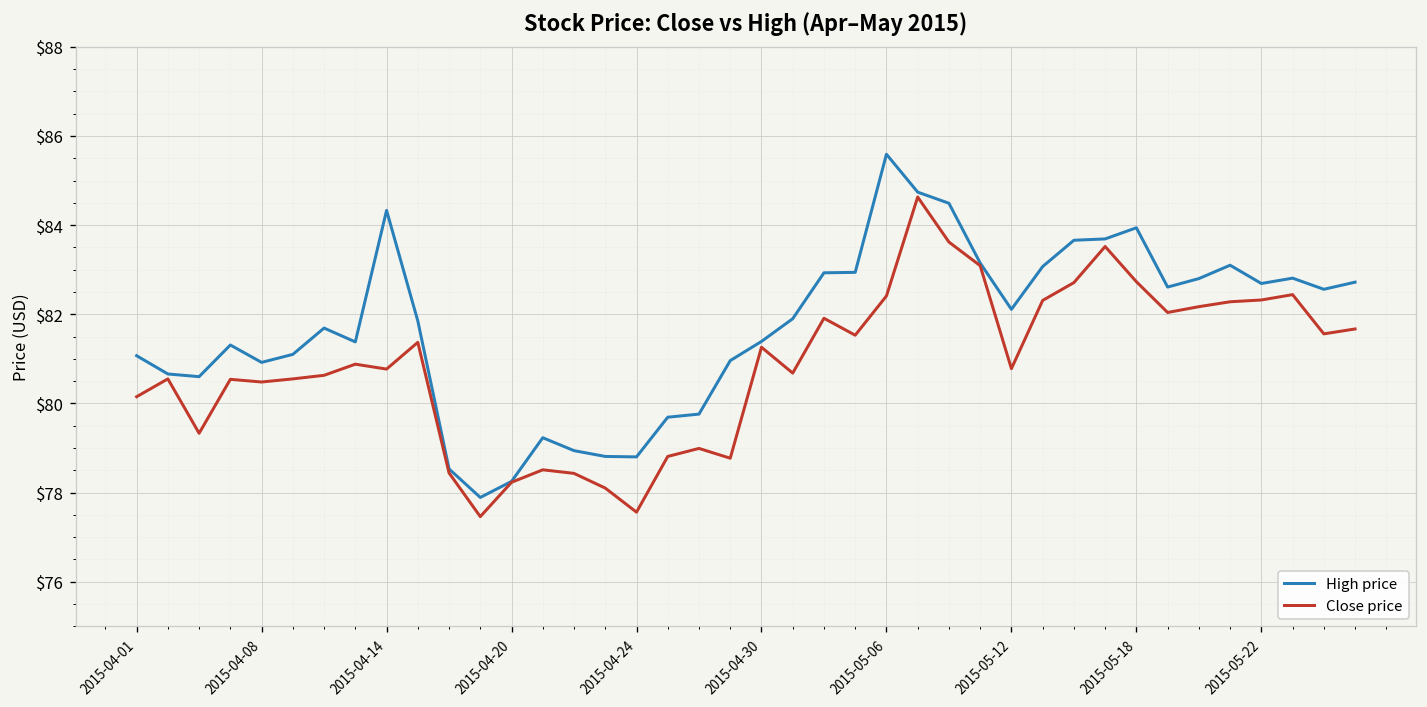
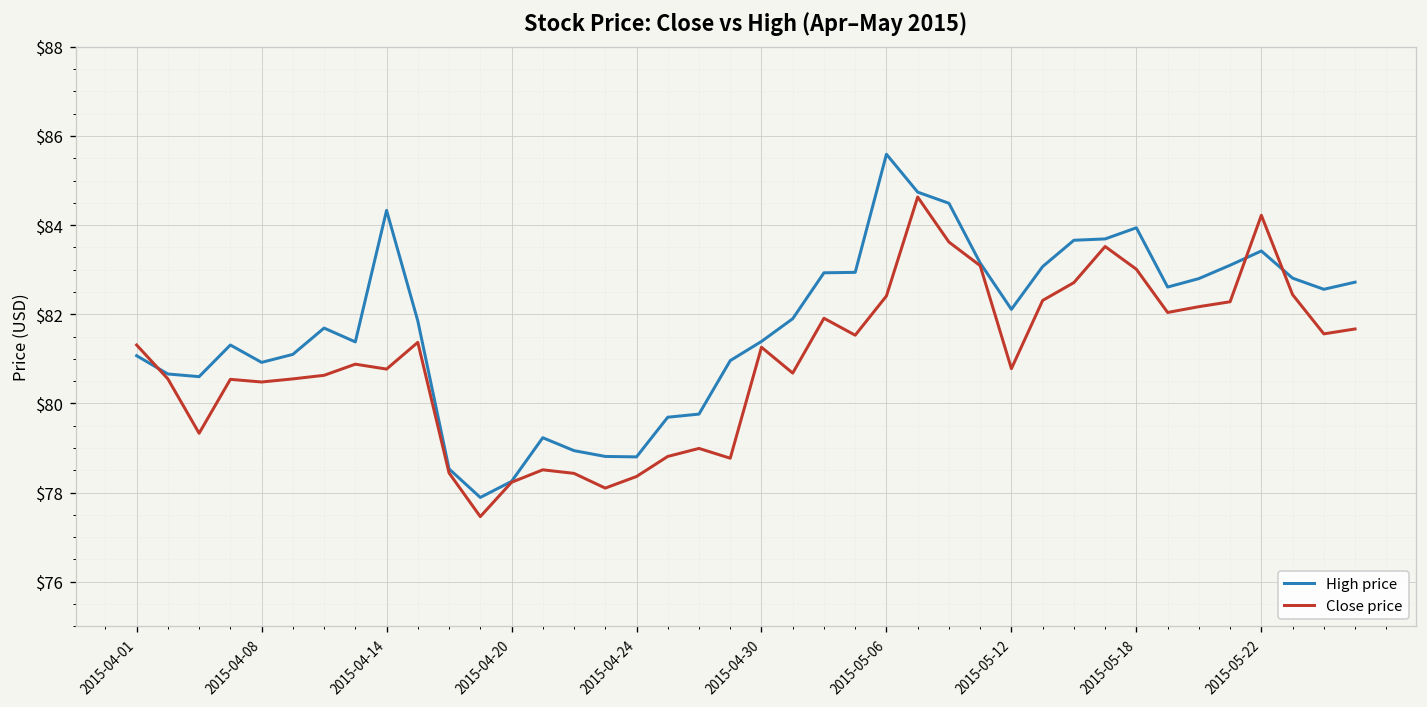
Close price, 2015-04-01: $80.2 -> $81.3
Close price, 2015-04-24: $77.6 -> $78.4
Close price, 2015-05-18: $82.7 -> $83.0
High price, 2015-05-22: $82.7 -> $83.4
Close price, 2015-05-22: $82.3 -> $84.2
